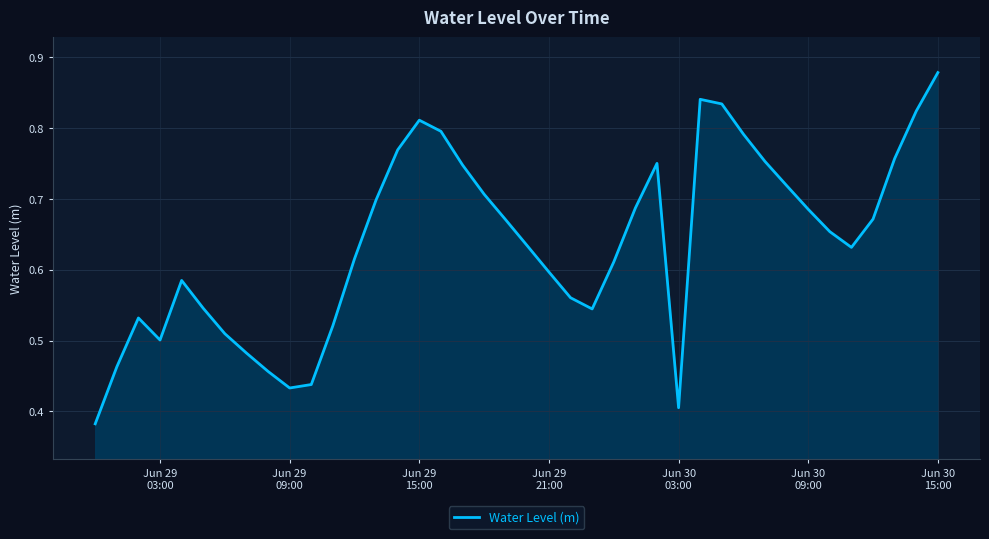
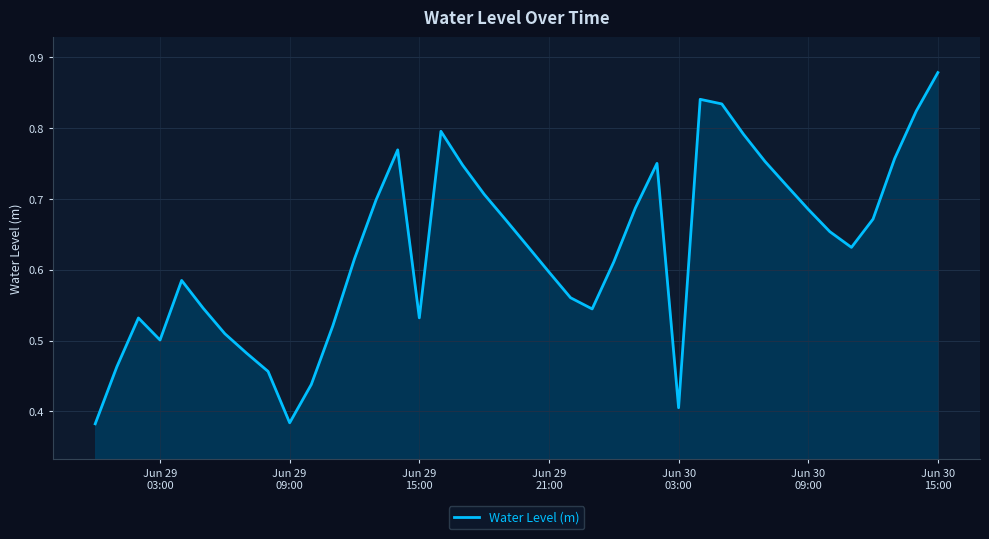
Jun 29 09:00: 0.43 -> 0.38
Jun 29 15:00: 0.81 -> 0.53
